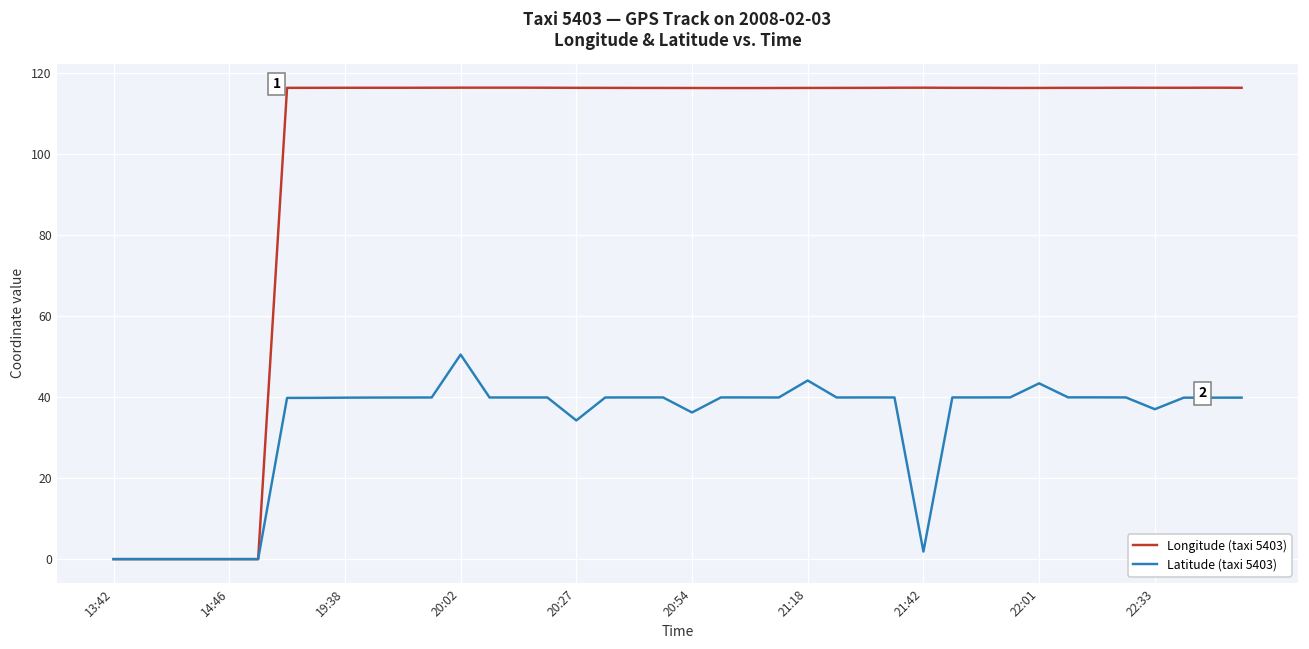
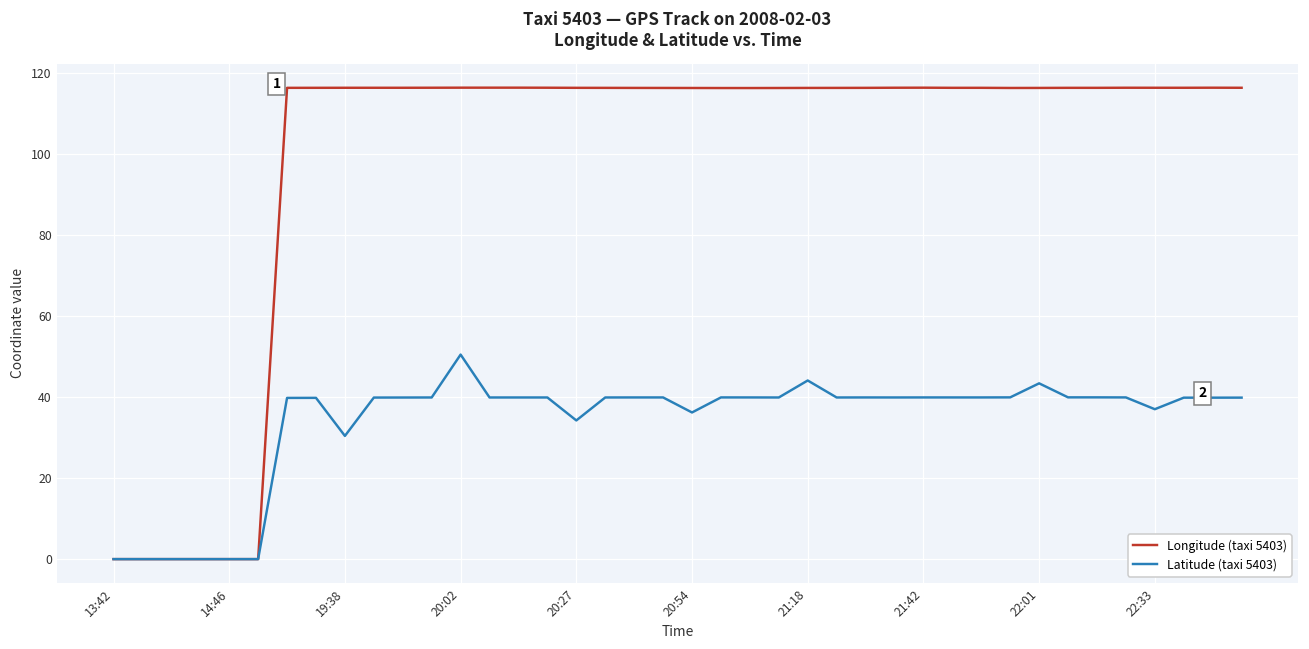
Latitude (taxi 5403), 19:38: 40 -> 30
Latitude (taxi 5403), 21:42: 2 -> 40
